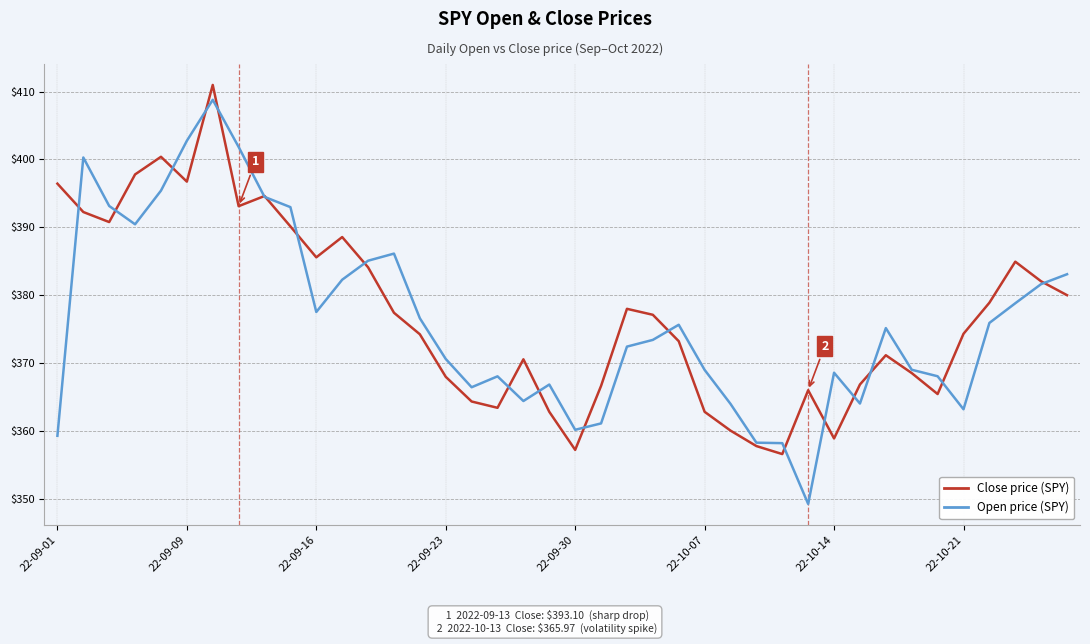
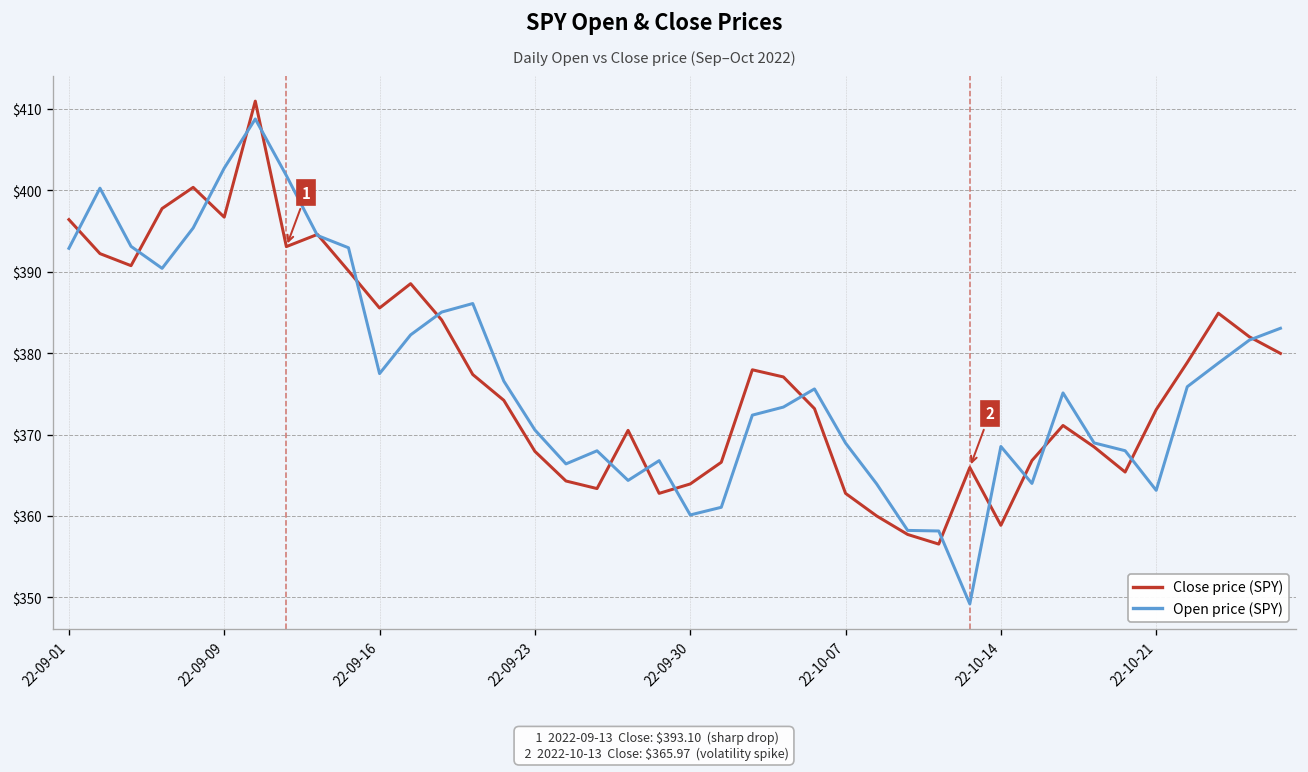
Open price (SPY), 22-09-01: $359 -> $393
Close price (SPY), 22-09-30: $357 -> $364
Close price (SPY), 22-10-21: $374 -> $373
